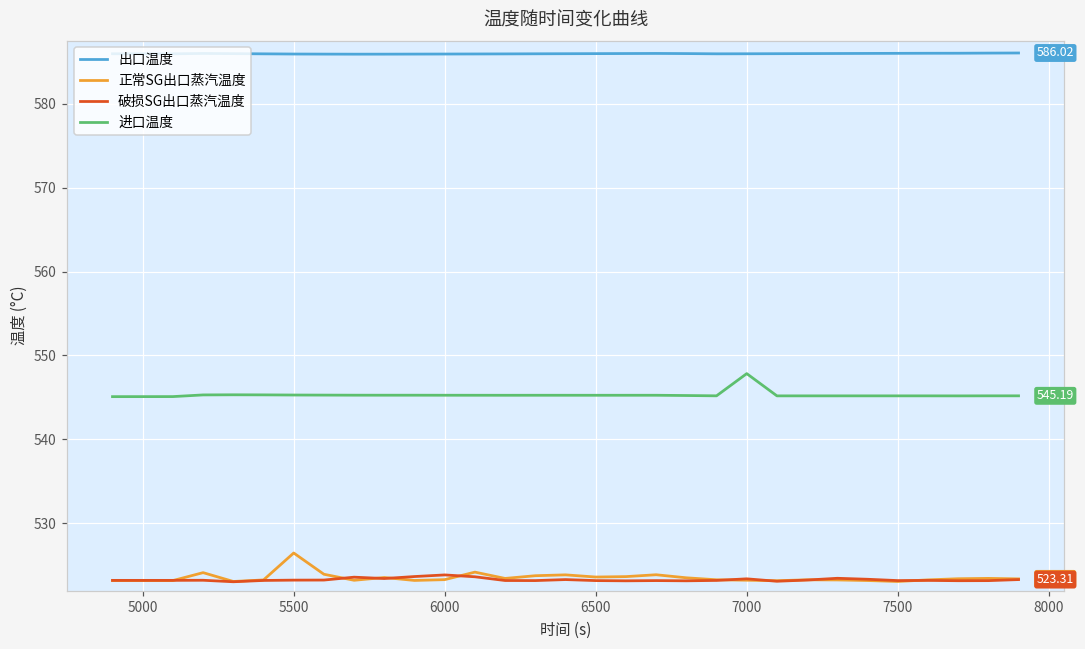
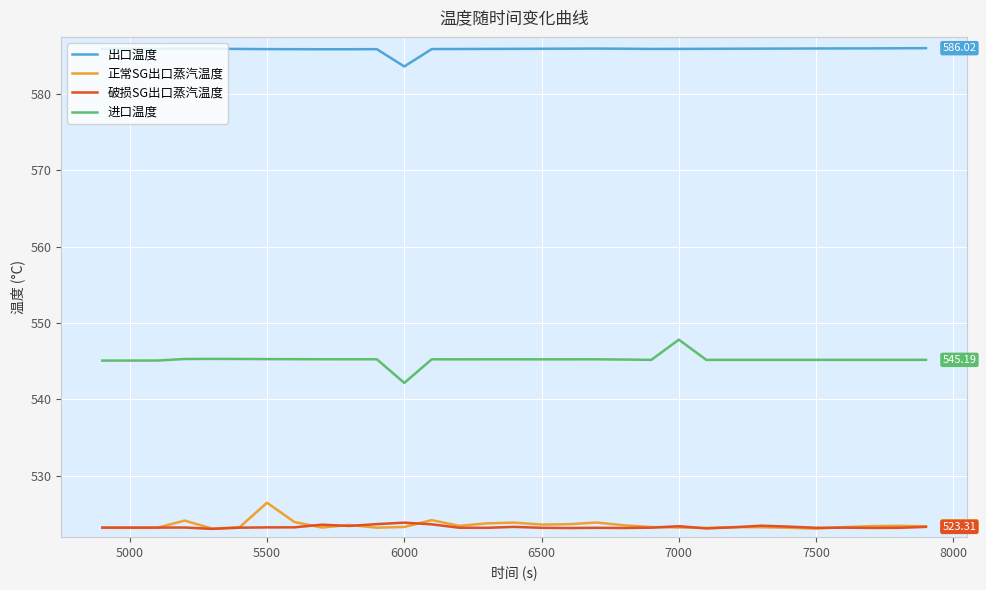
出口温度, 6000: 586 -> 584
进口温度, 6000: 545 -> 542
